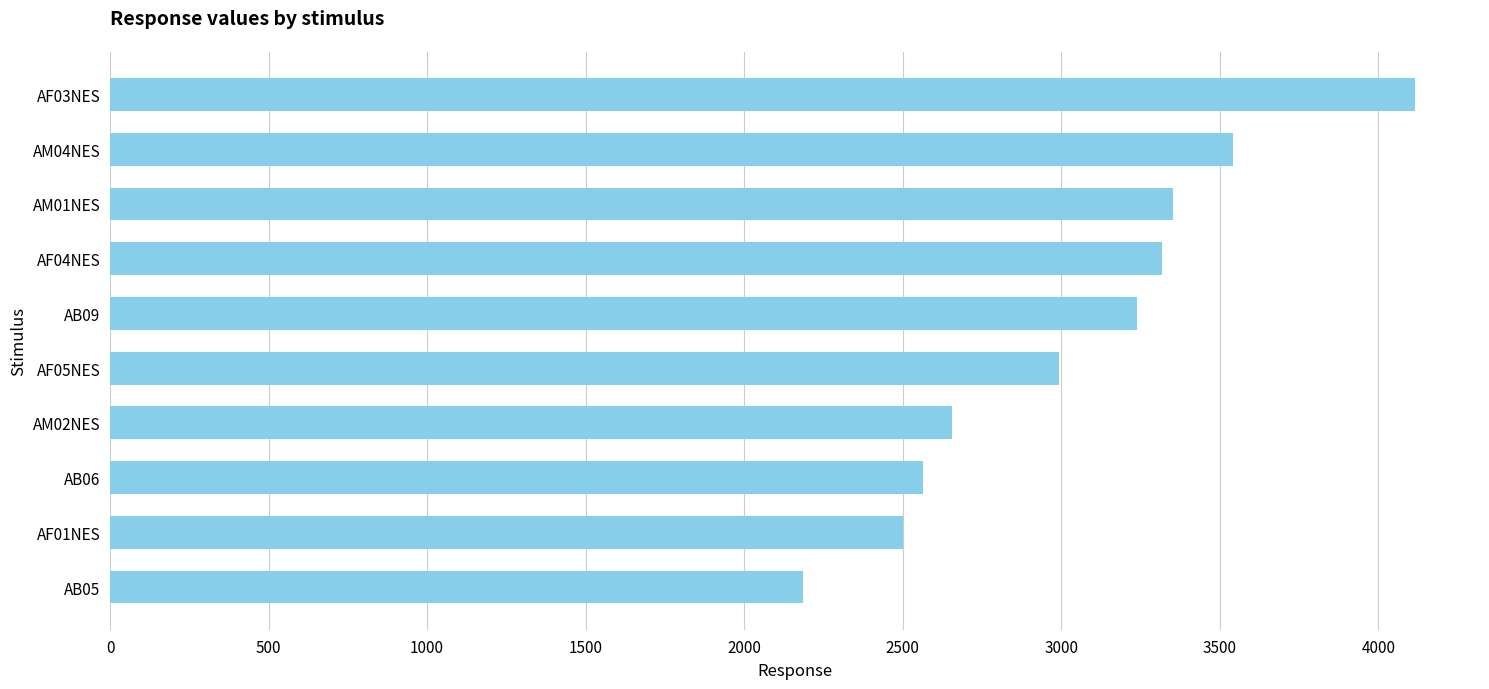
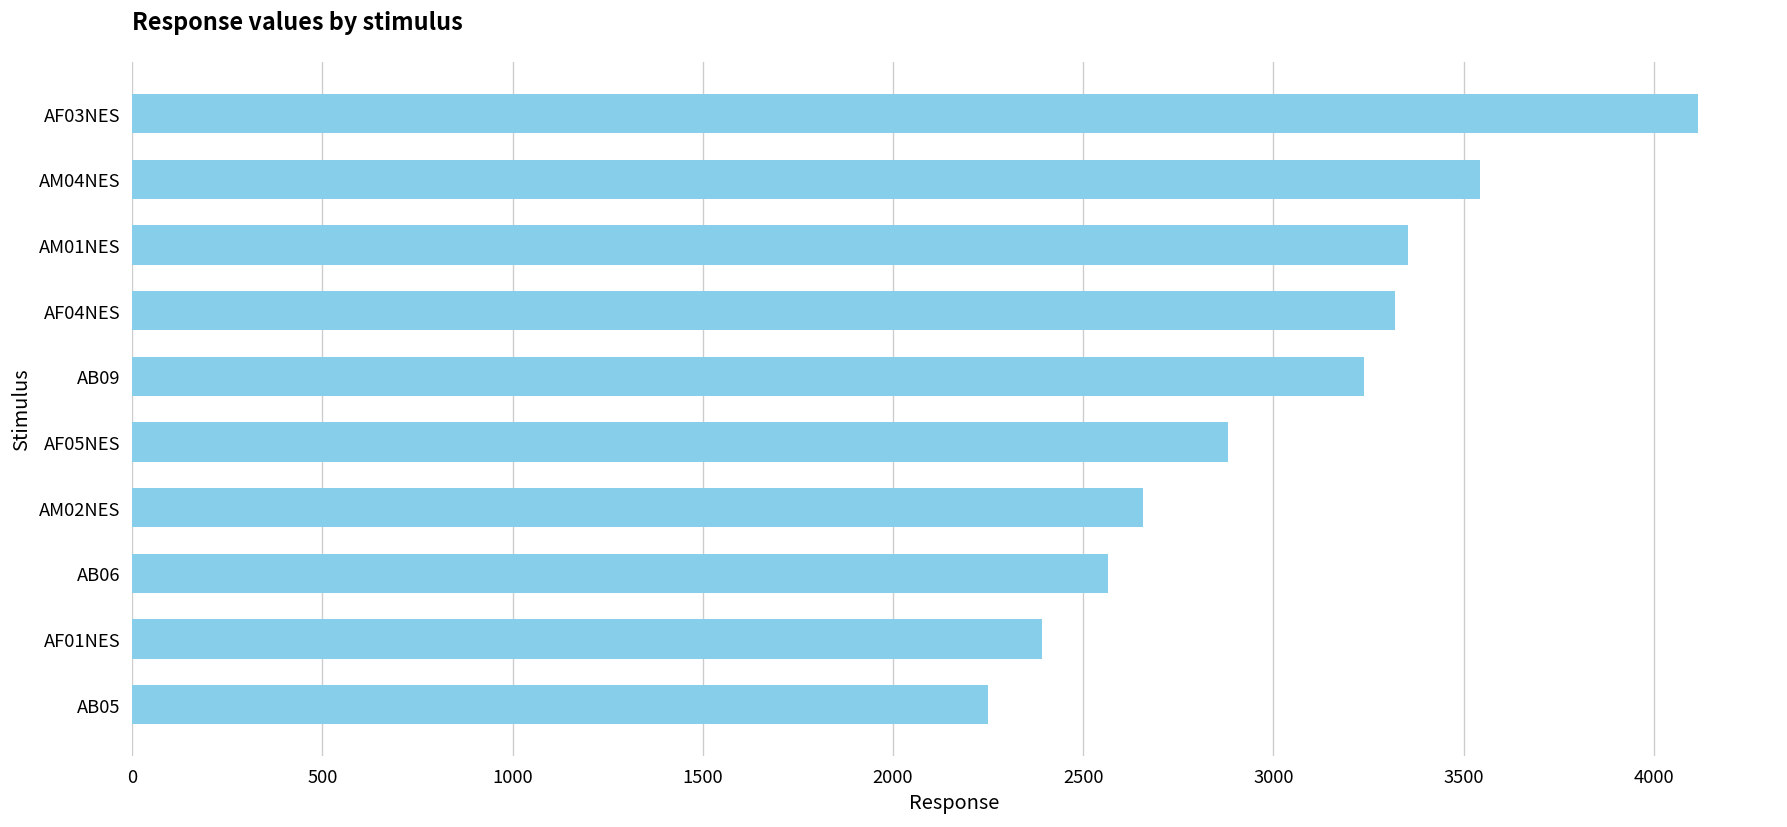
AF05NES: 2990 -> 2880
AF01NES: 2500 -> 2390
AB05: 2180 -> 2250
